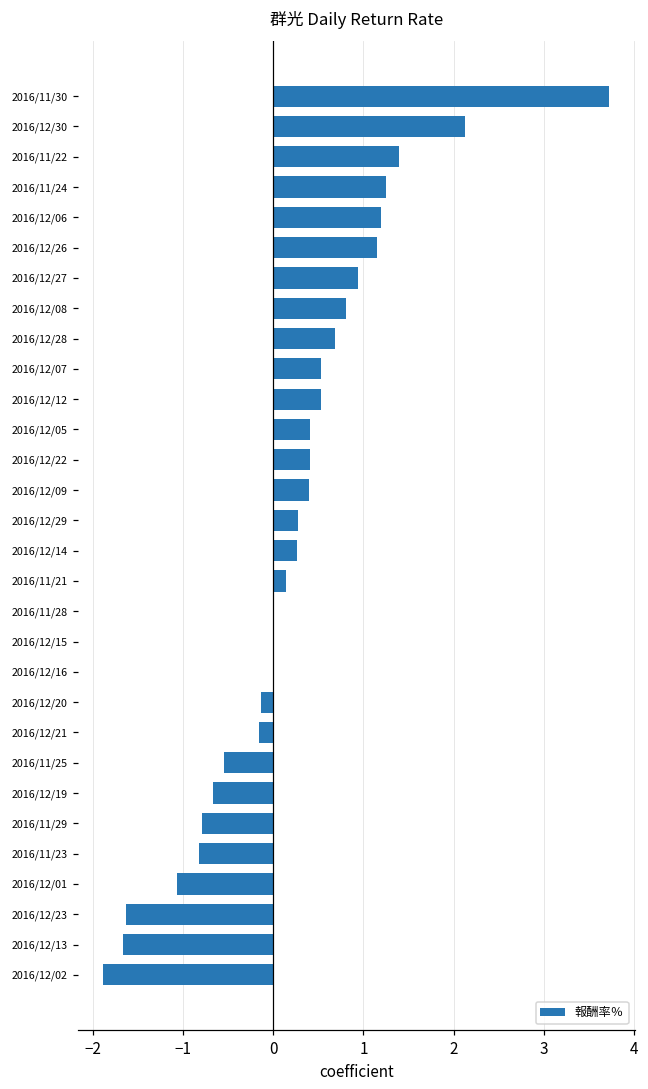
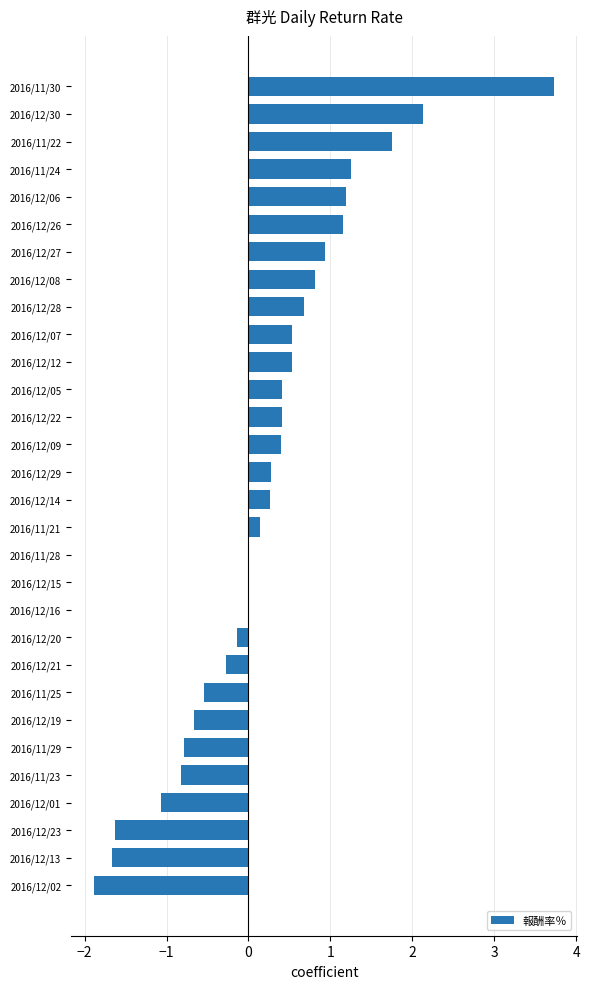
2016/11/22: 1.4 -> 1.7
2016/12/21: -0.2 -> -0.3
